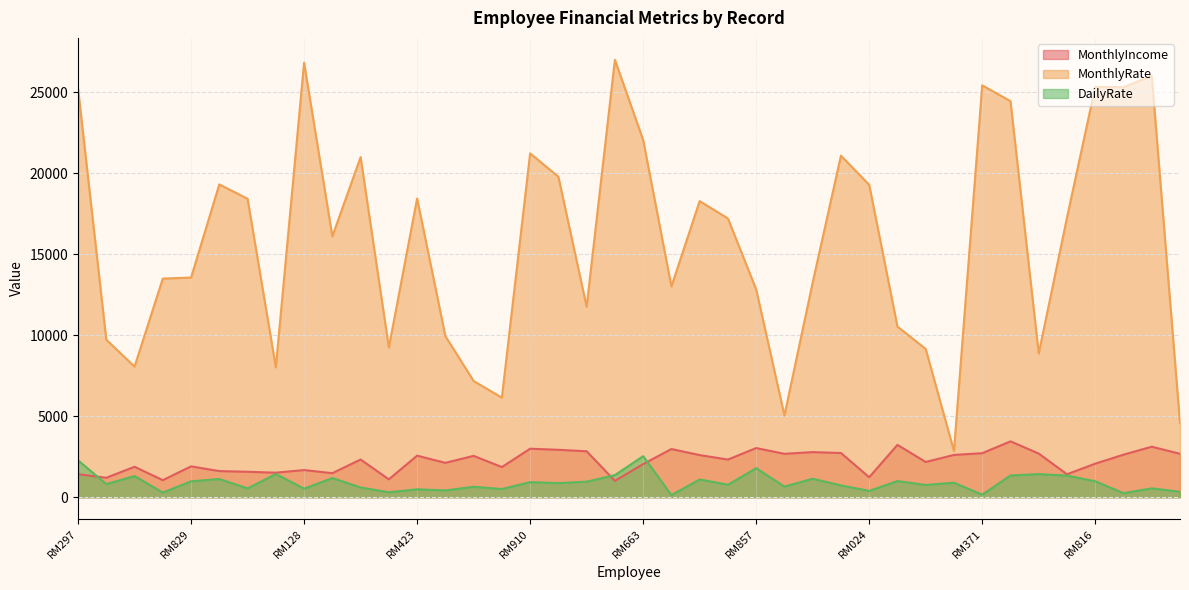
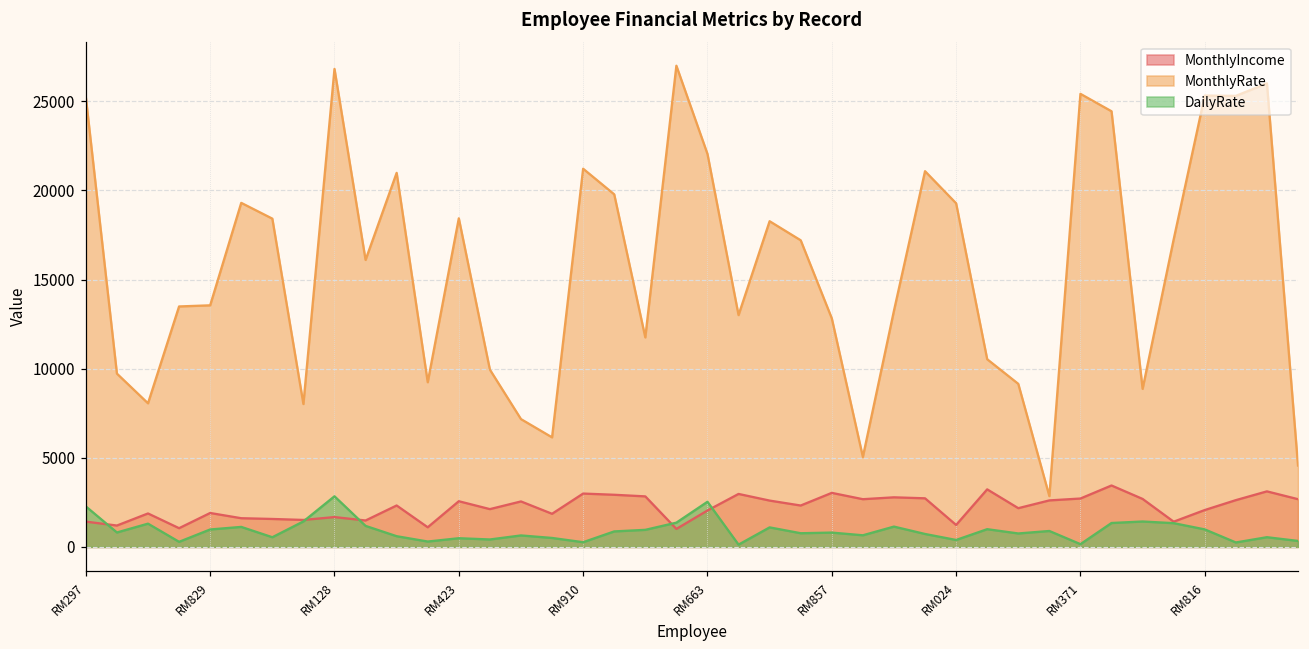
DailyRate, RM128: 500 -> 2800
DailyRate, RM910: 900 -> 300
DailyRate, RM857: 1800 -> 800
